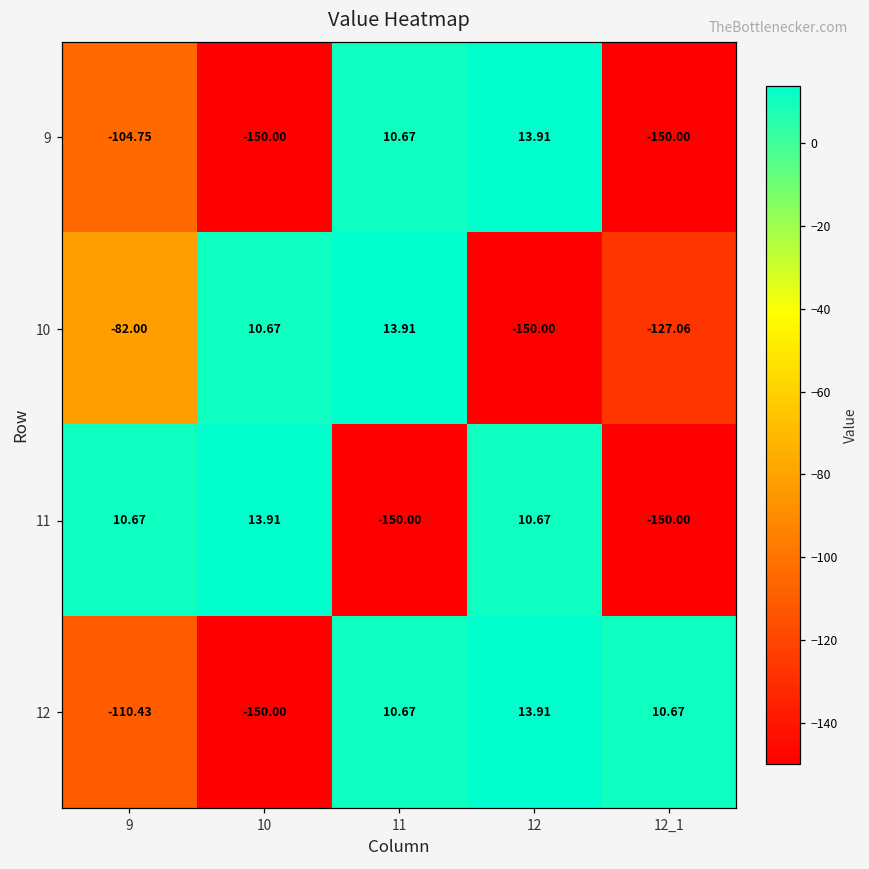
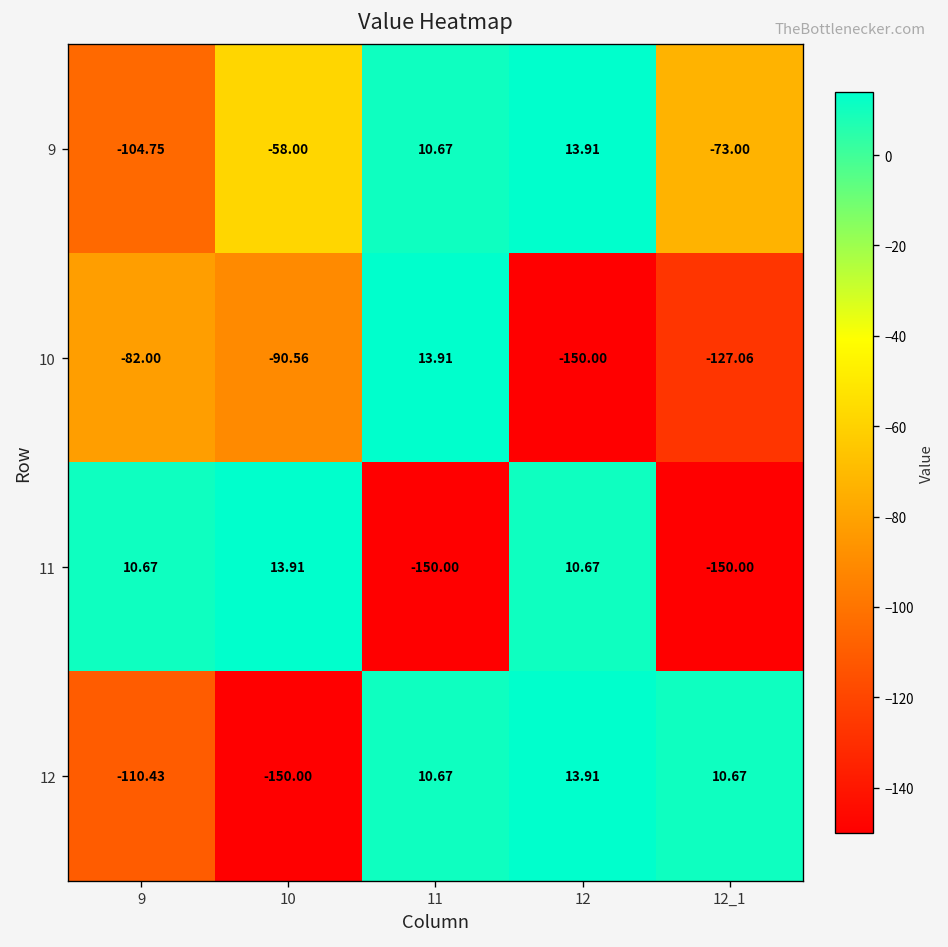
9, 10: -150.00 -> -58.00
9, 12_1: -150.00 -> -73.00
10, 10: 10.67 -> -90.56
